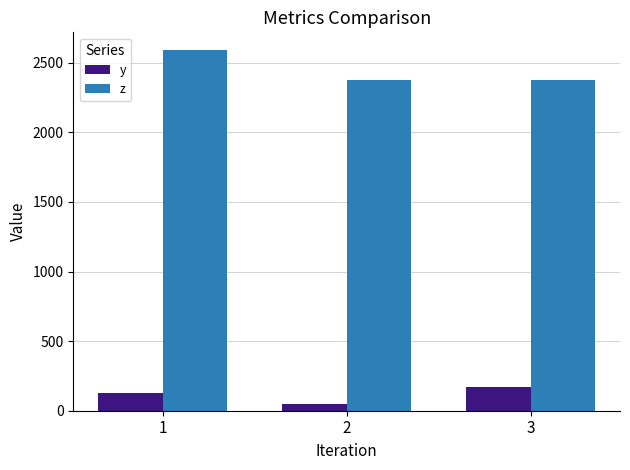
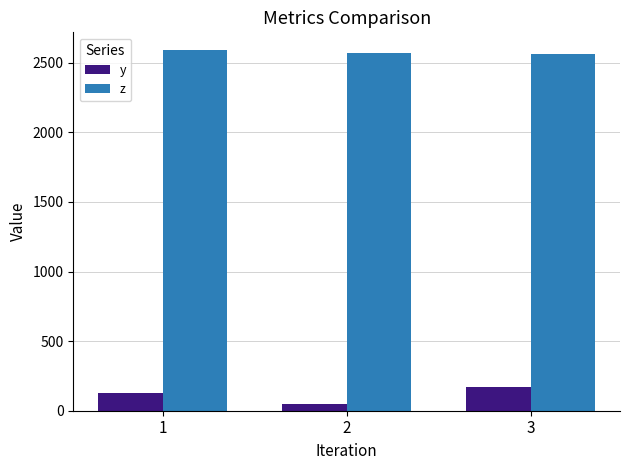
z, 2: 2380 -> 2570
z, 3: 2380 -> 2560
